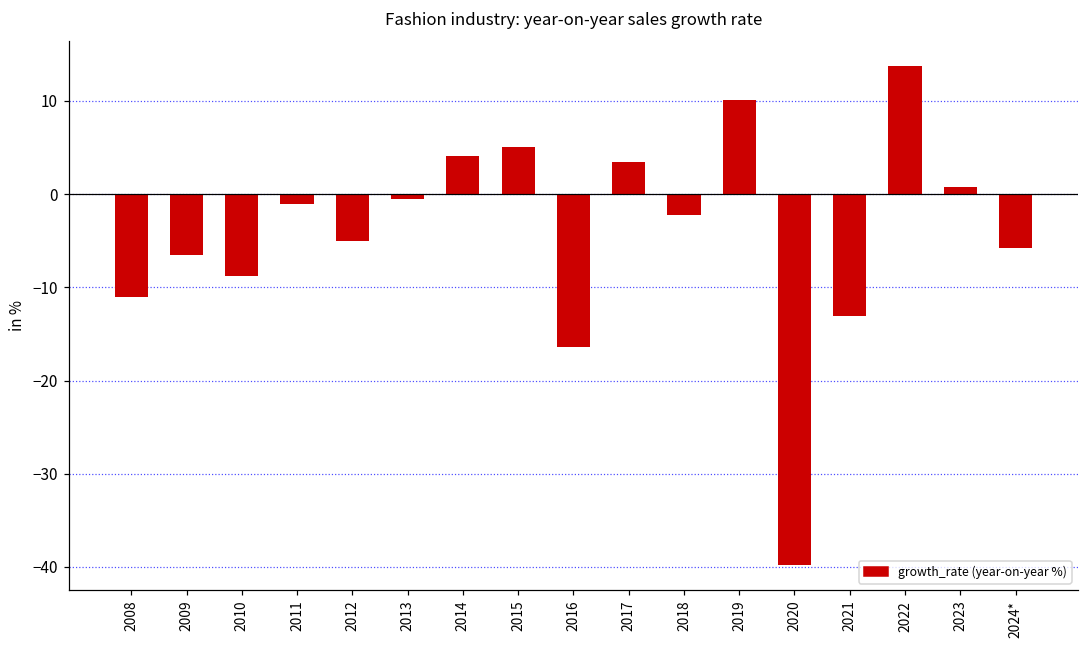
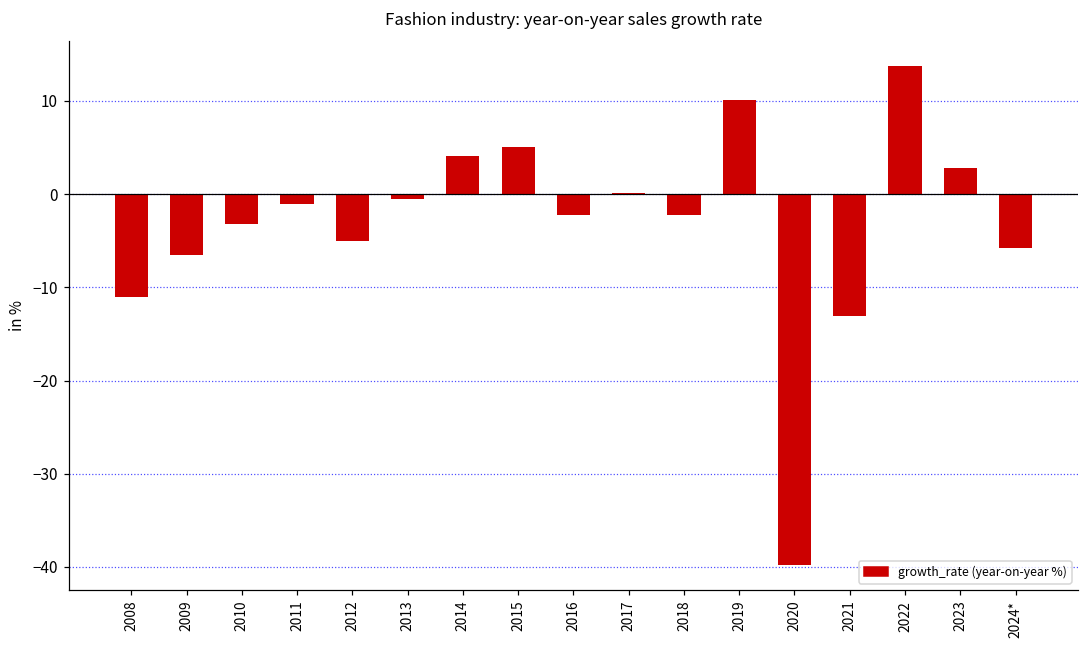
2010: -9 -> -3
2016: -16 -> -2
2017: 3 -> 0
2023: 1 -> 3
